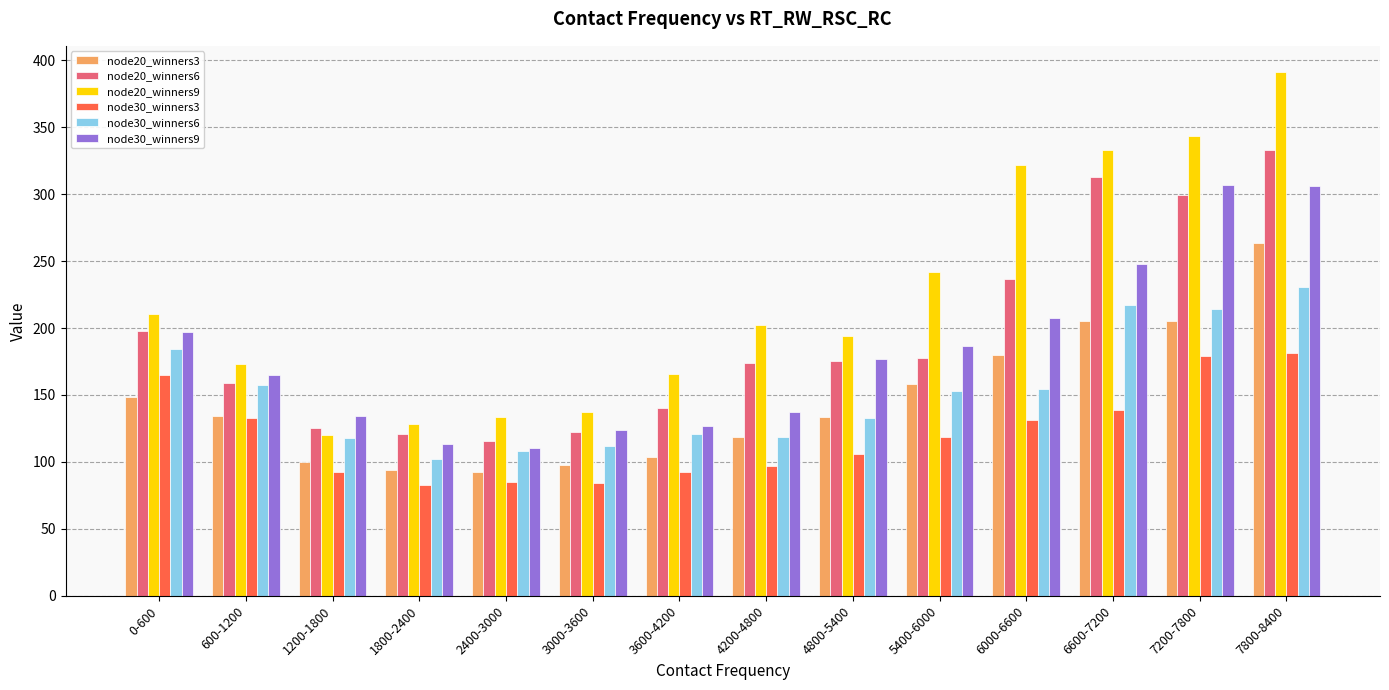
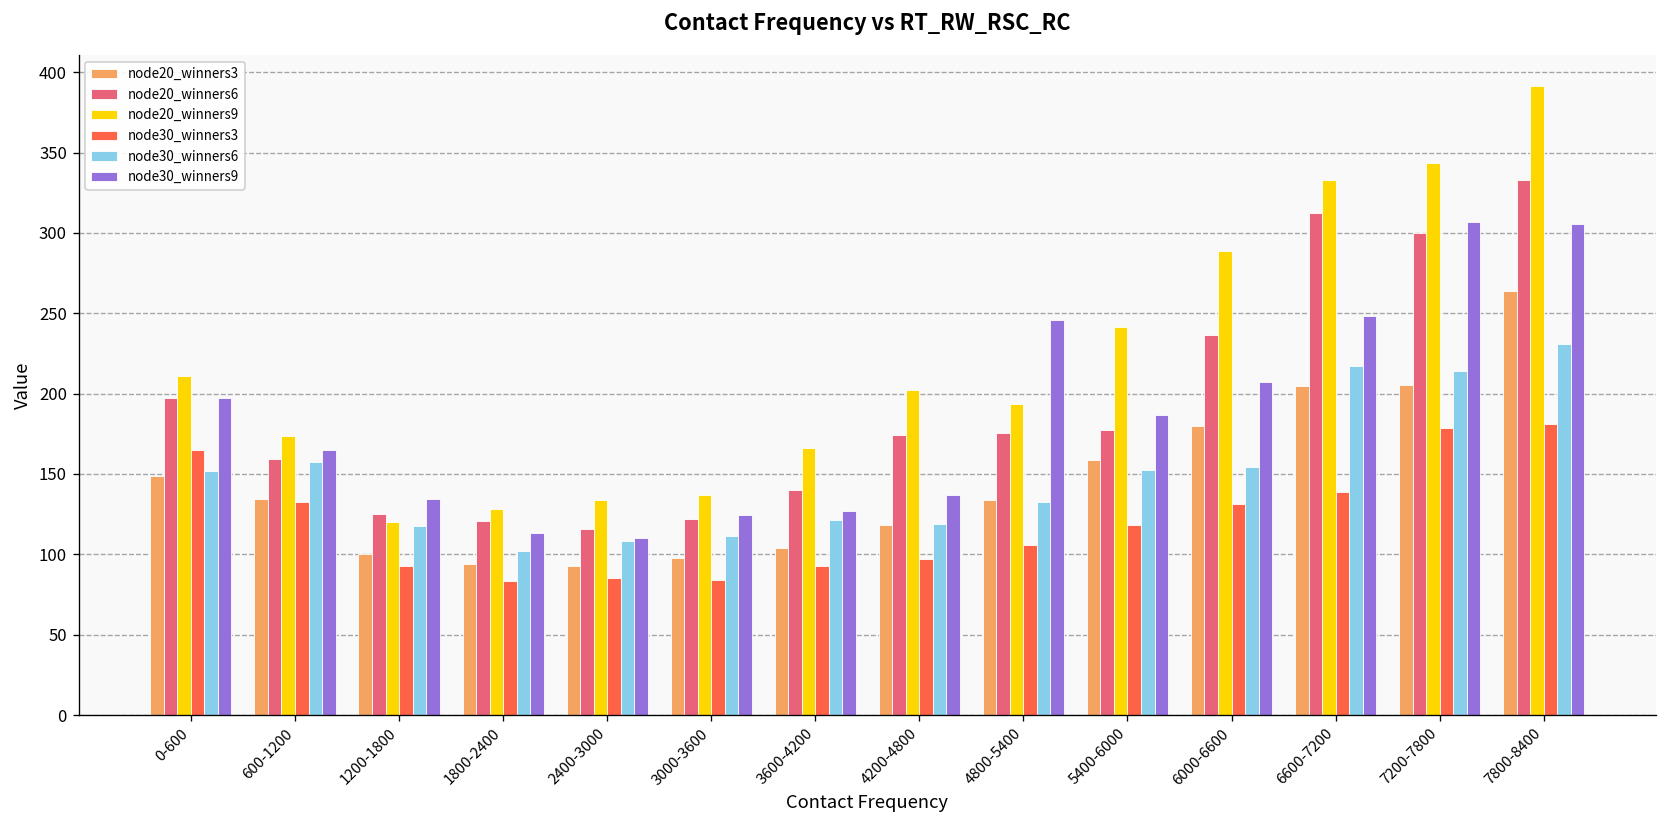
node30_winners6, 0-600: 184 -> 152
node30_winners9, 4800-5400: 177 -> 246
node20_winners9, 6000-6600: 321 -> 289
